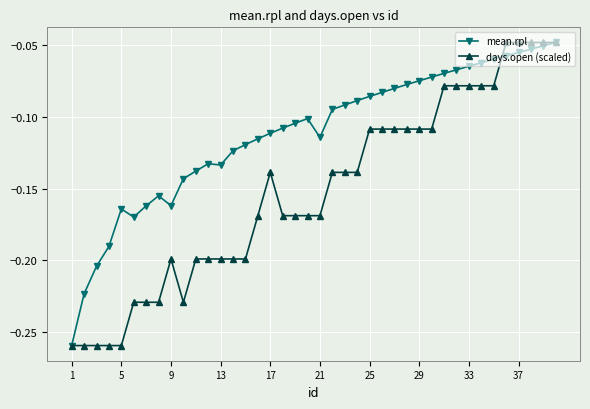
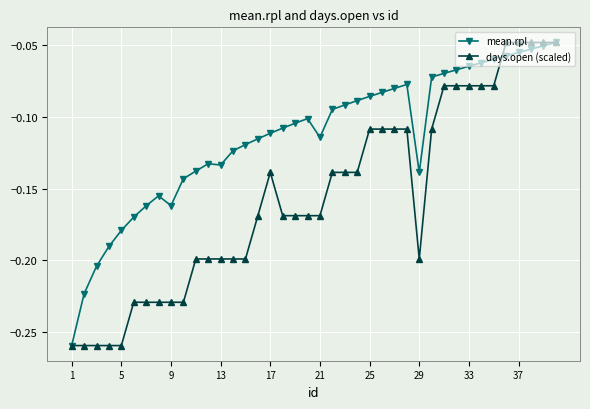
mean.rpl, 5: -0.164 -> -0.179
days.open (scaled), 9: -0.199 -> -0.229
mean.rpl, 29: -0.075 -> -0.139
days.open (scaled), 29: -0.109 -> -0.199
